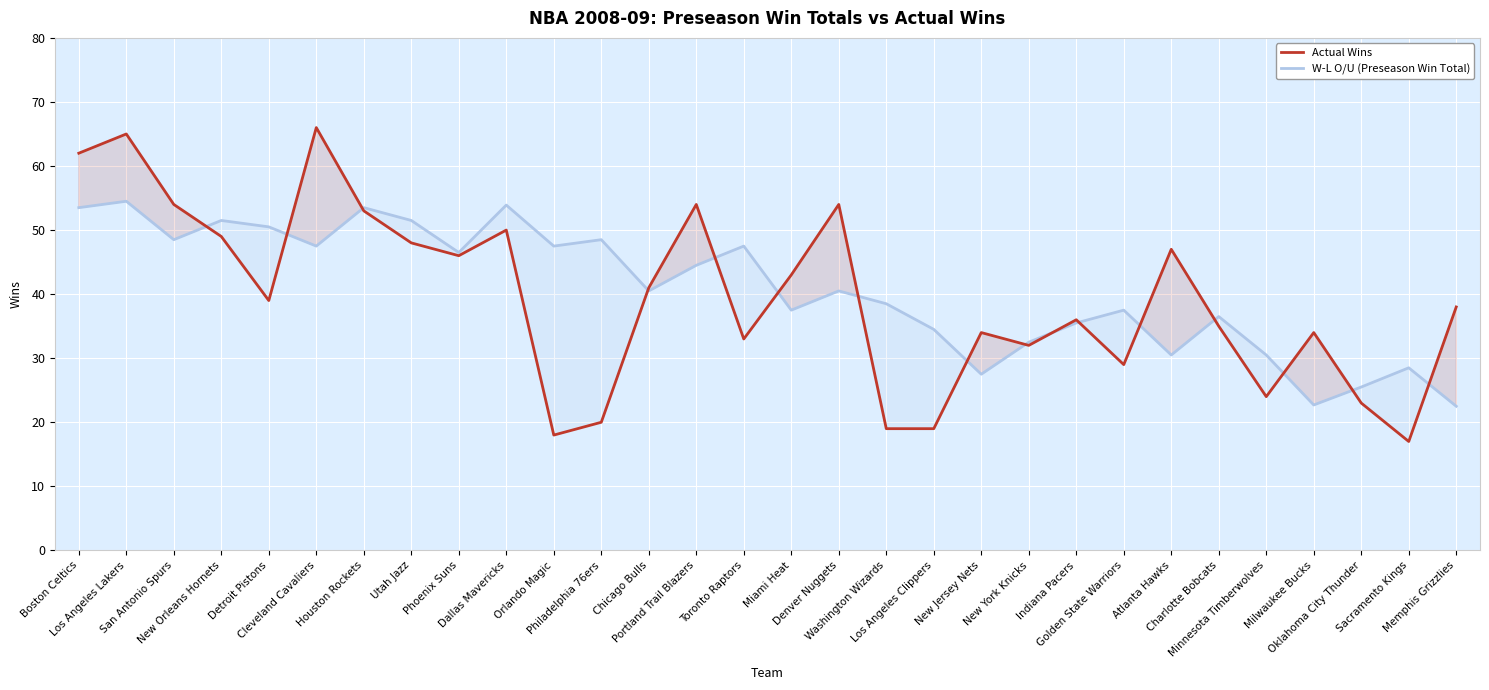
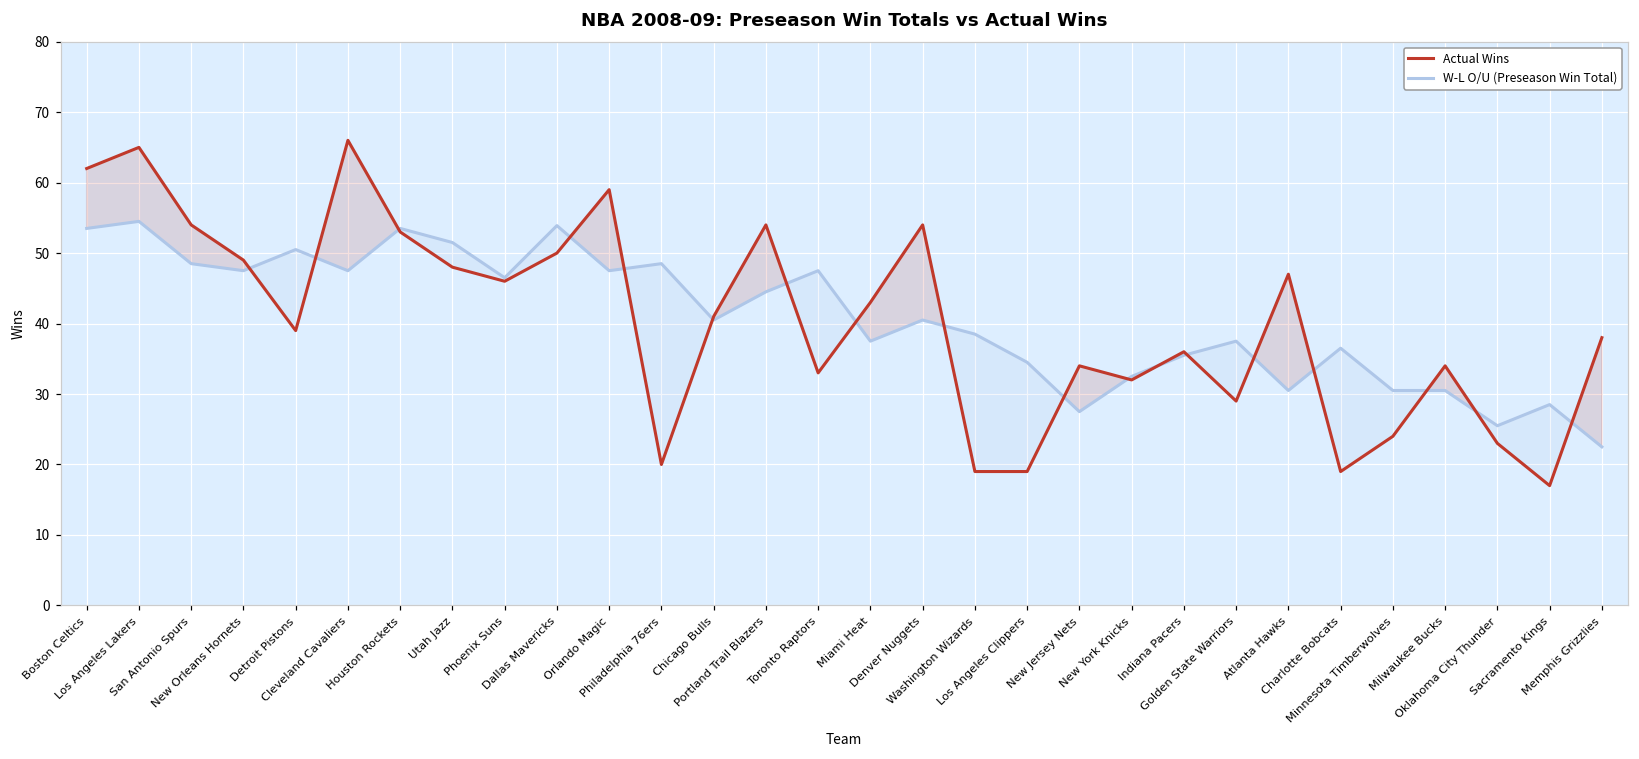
W-L O/U (Preseason Win Total), New Orleans Hornets: 52 -> 48
Actual Wins, Orlando Magic: 18 -> 59
Actual Wins, Charlotte Bobcats: 35 -> 19
W-L O/U (Preseason Win Total), Milwaukee Bucks: 23 -> 31
